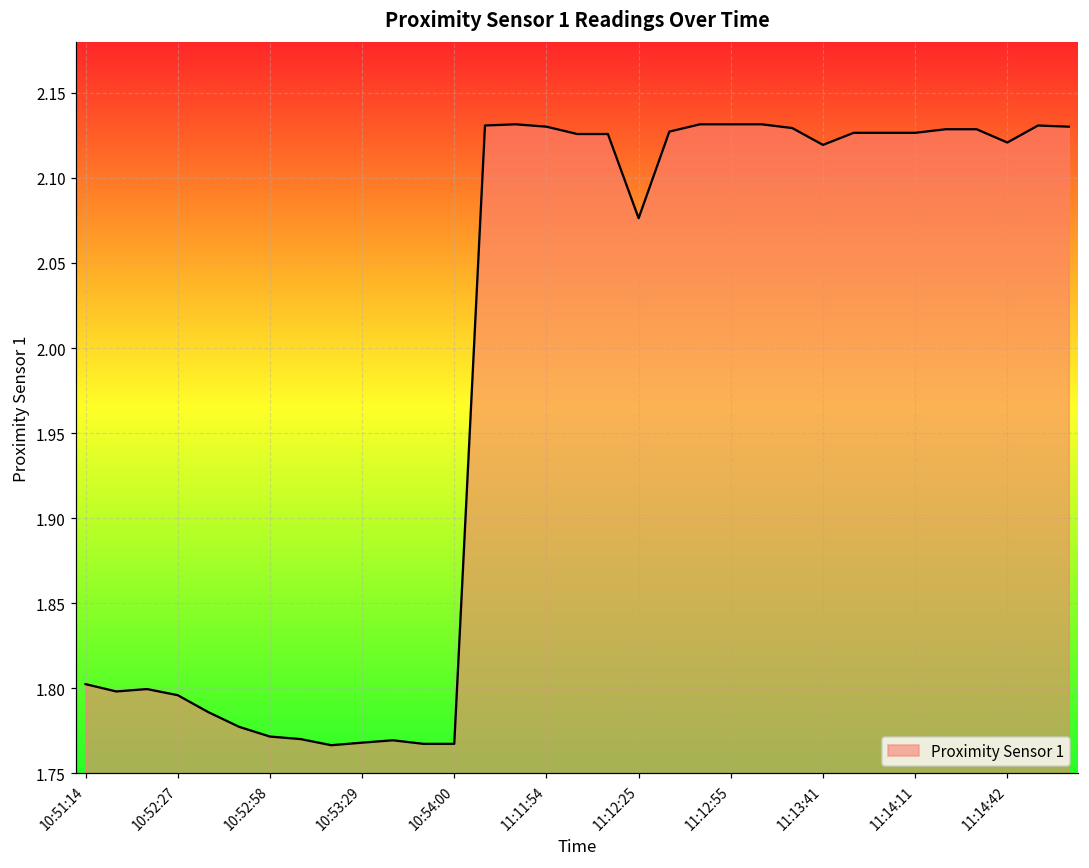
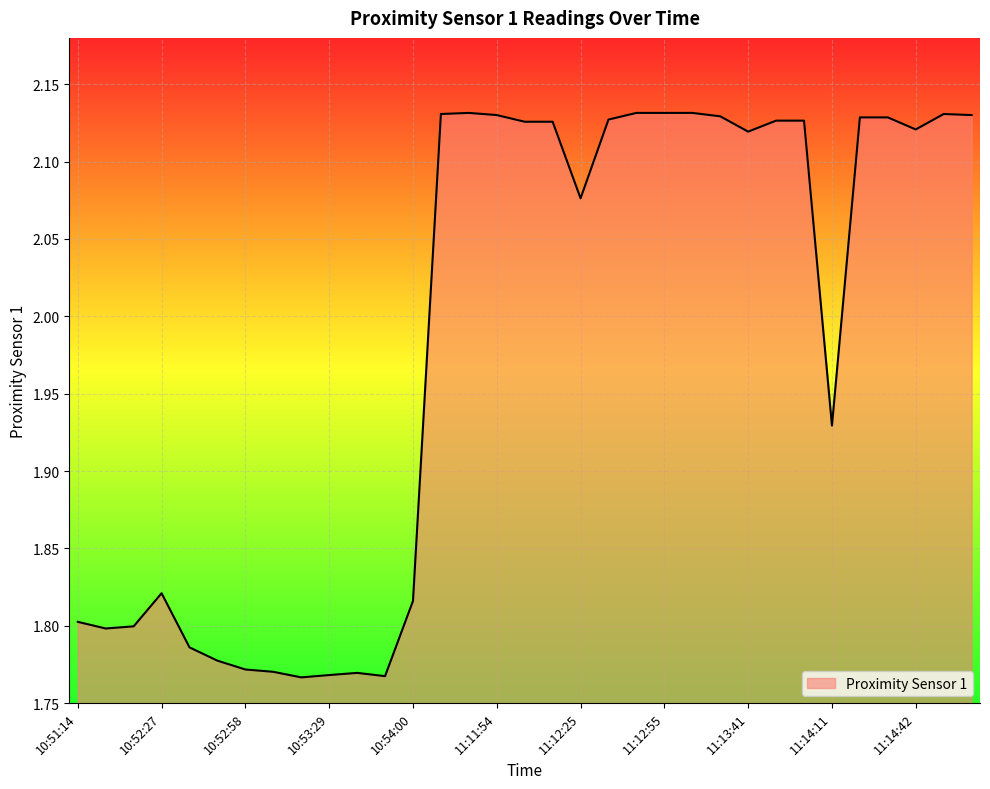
10:52:27: 1.796 -> 1.821
10:54:00: 1.767 -> 1.816
11:14:11: 2.127 -> 1.929
